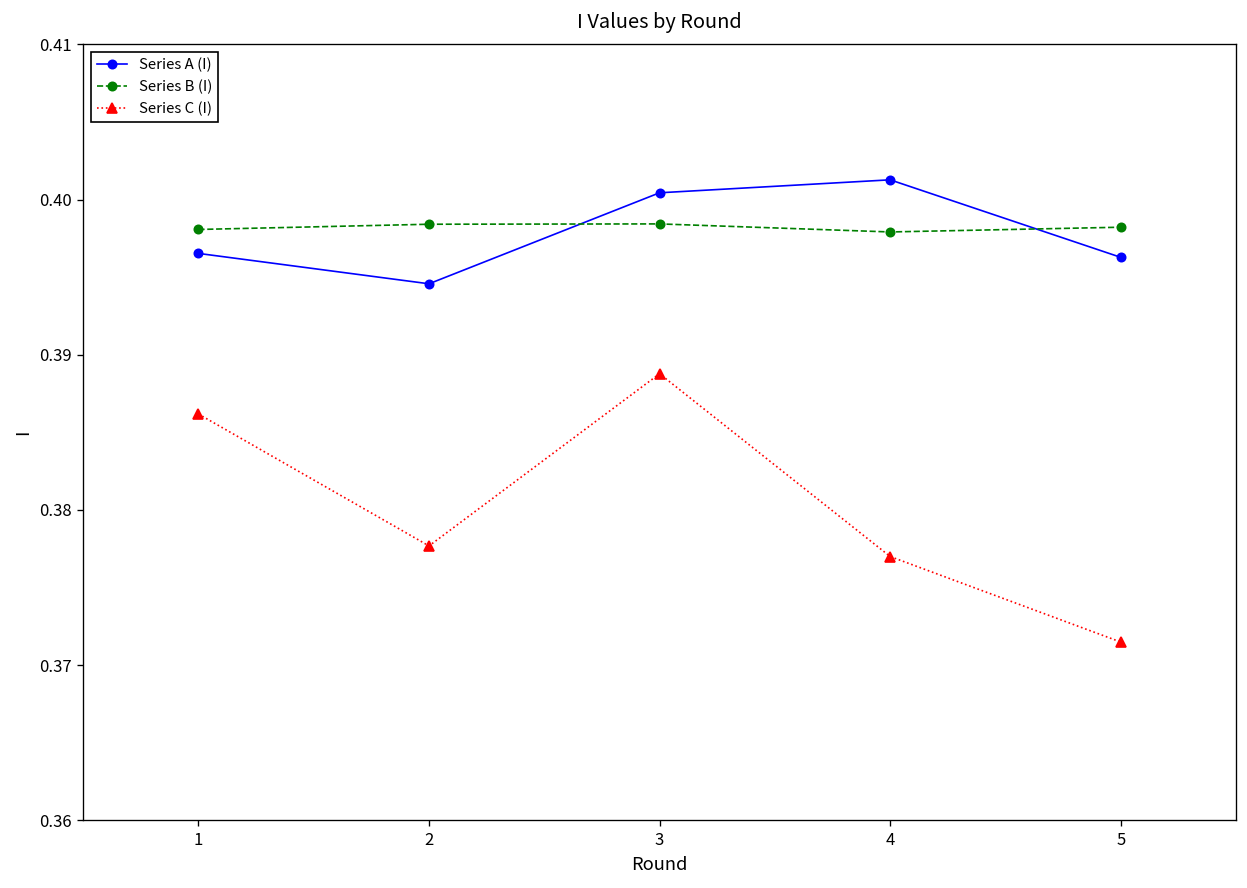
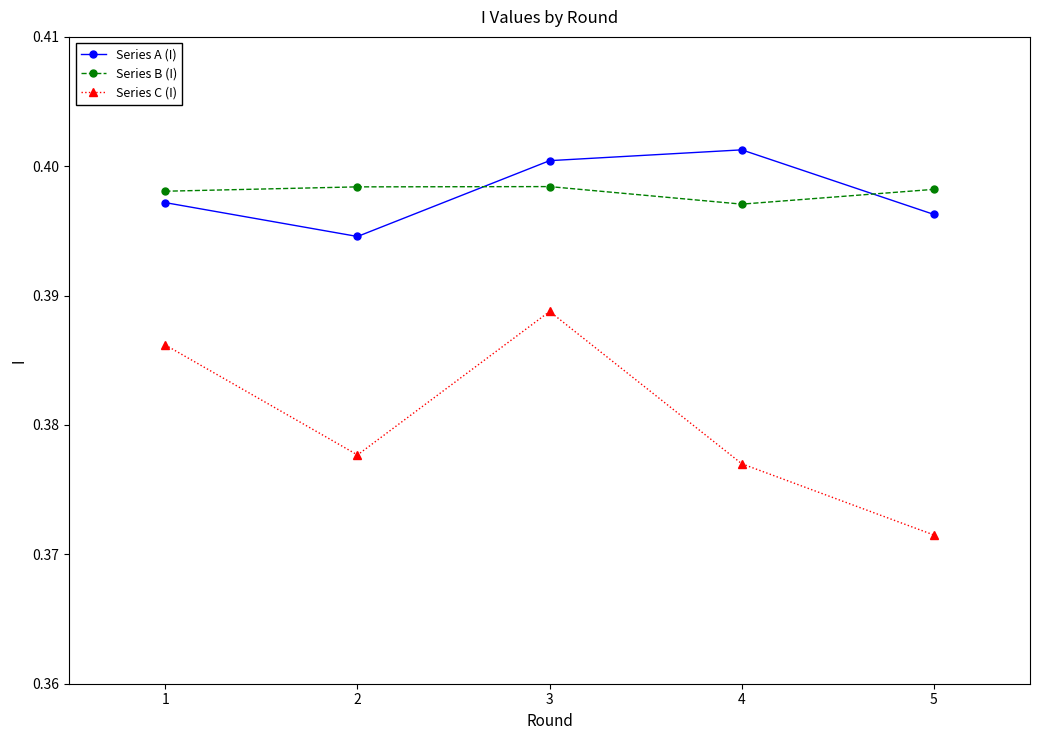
Series A (I), 1: 0.3965 -> 0.3972
Series B (I), 4: 0.3979 -> 0.3971
